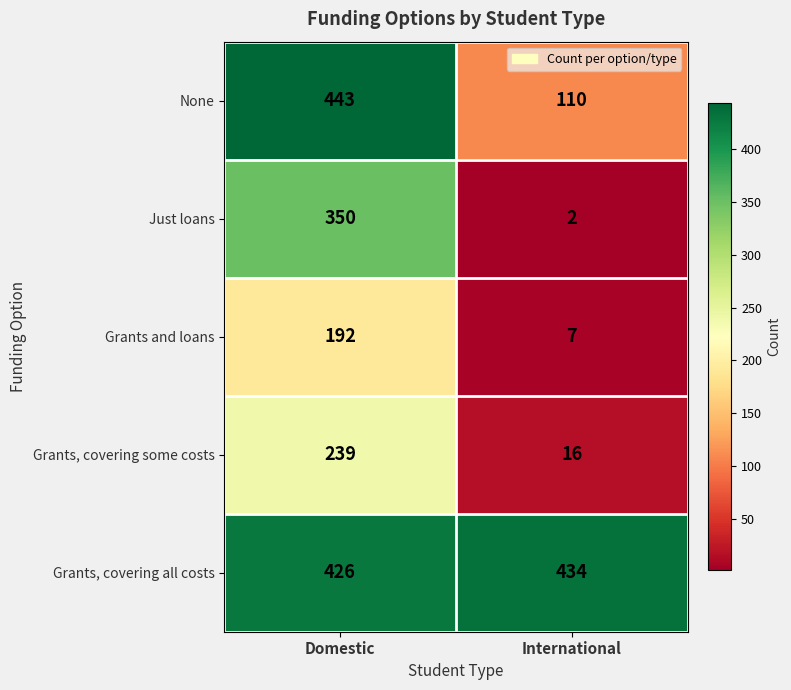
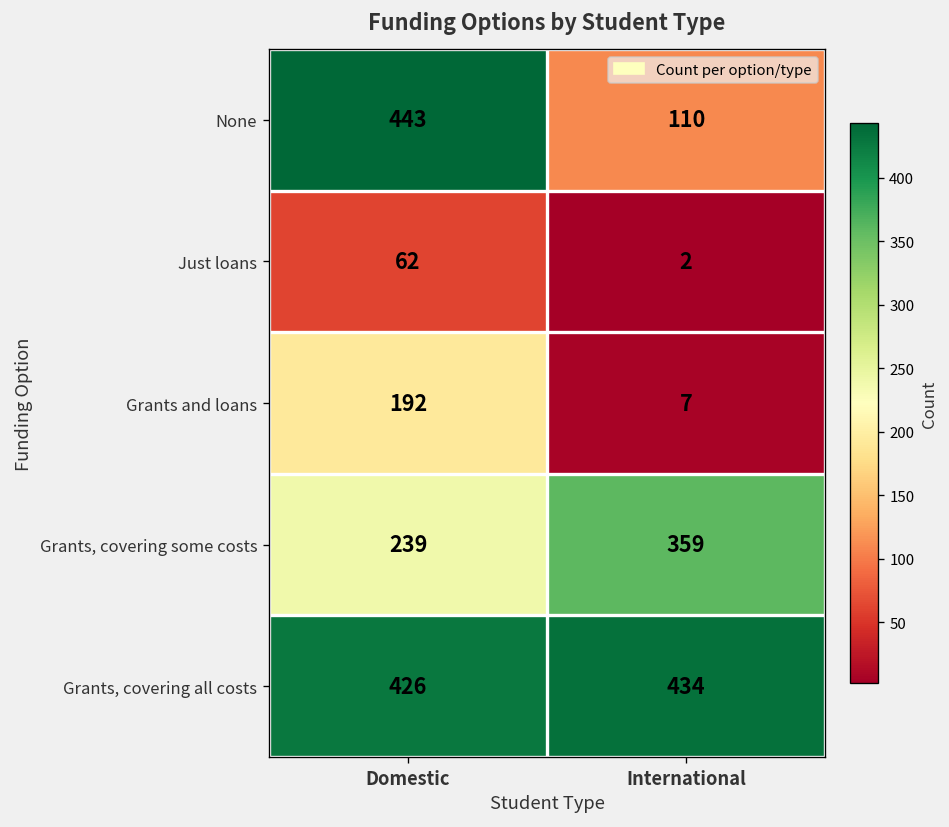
Just loans, Domestic: 350 -> 62
Grants, covering some costs, International: 16 -> 359
